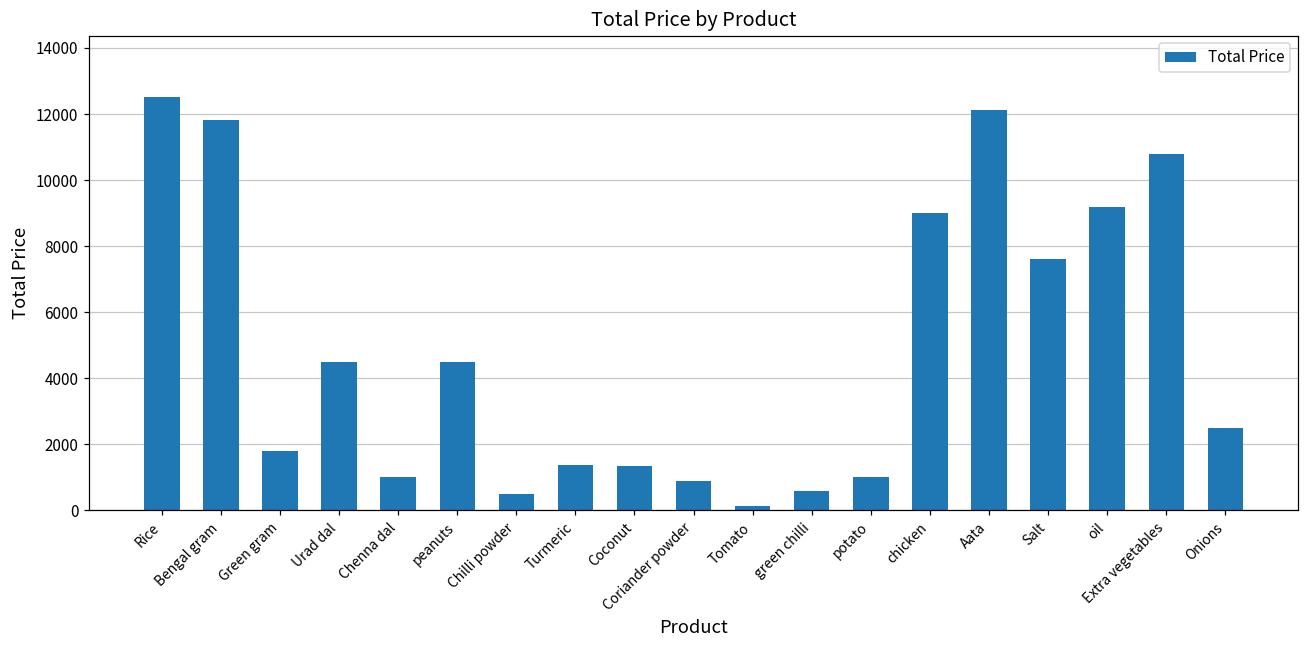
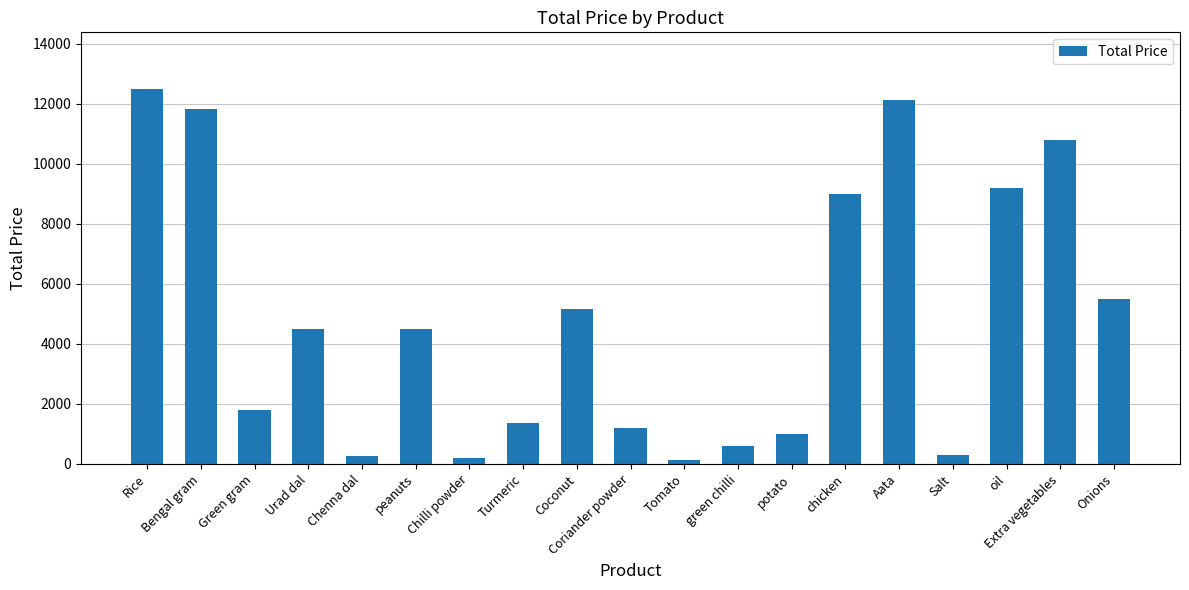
Chenna dal: 1000 -> 300
Chilli powder: 500 -> 200
Coconut: 1400 -> 5200
Coriander powder: 900 -> 1200
Salt: 7600 -> 300
Onions: 2500 -> 5500
